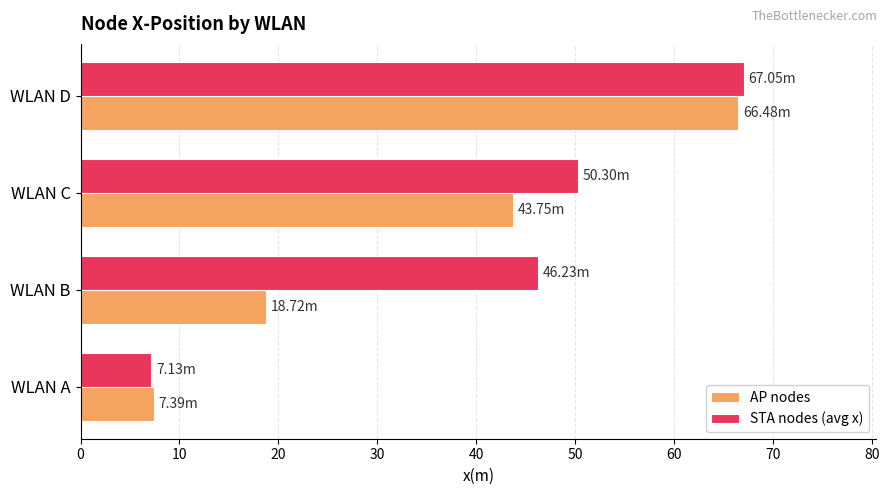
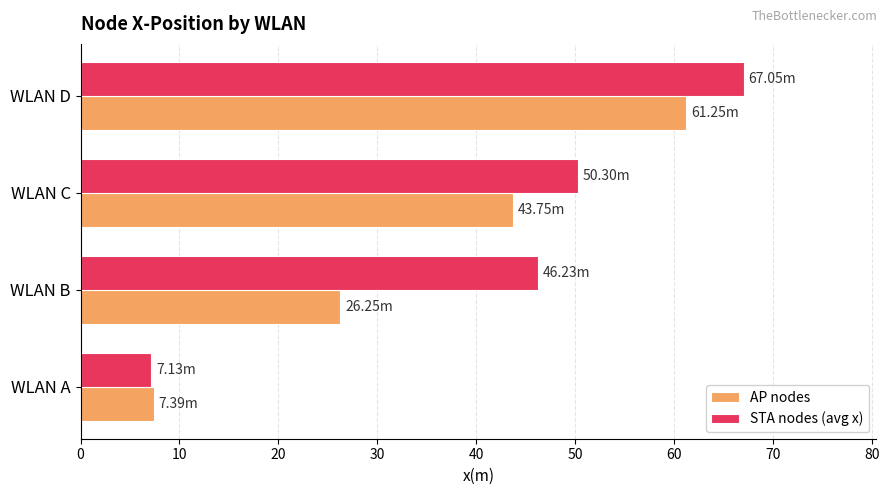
AP nodes, WLAN D: 66.48m -> 61.25m
AP nodes, WLAN B: 18.72m -> 26.25m
